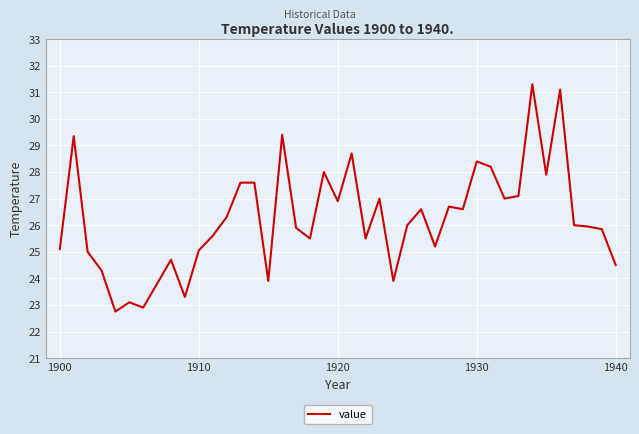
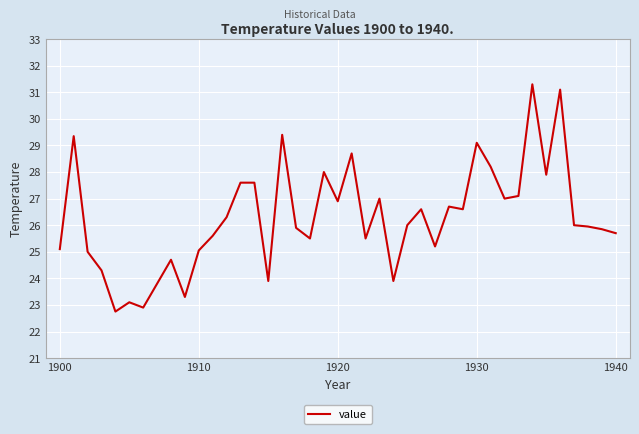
1930: 28.4 -> 29.1
1940: 24.5 -> 25.7
